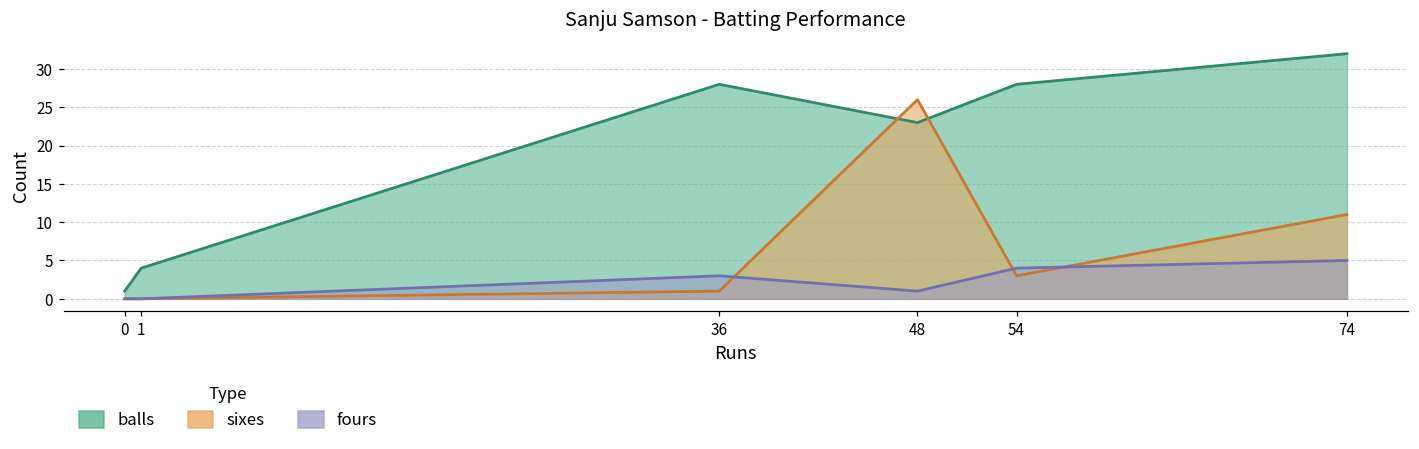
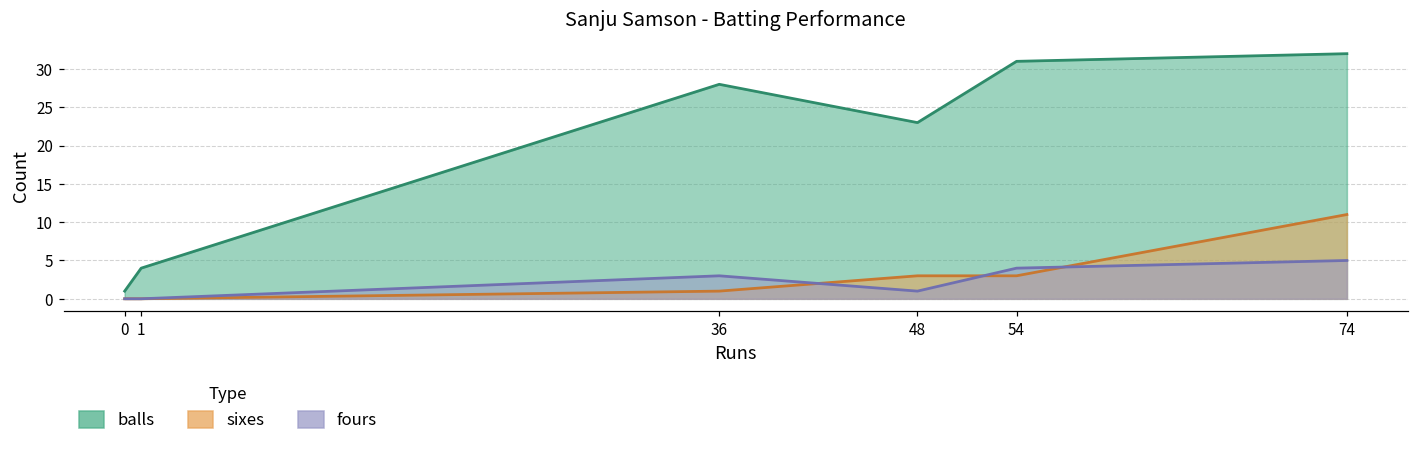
sixes, 48: 26 -> 3
balls, 54: 28 -> 31
